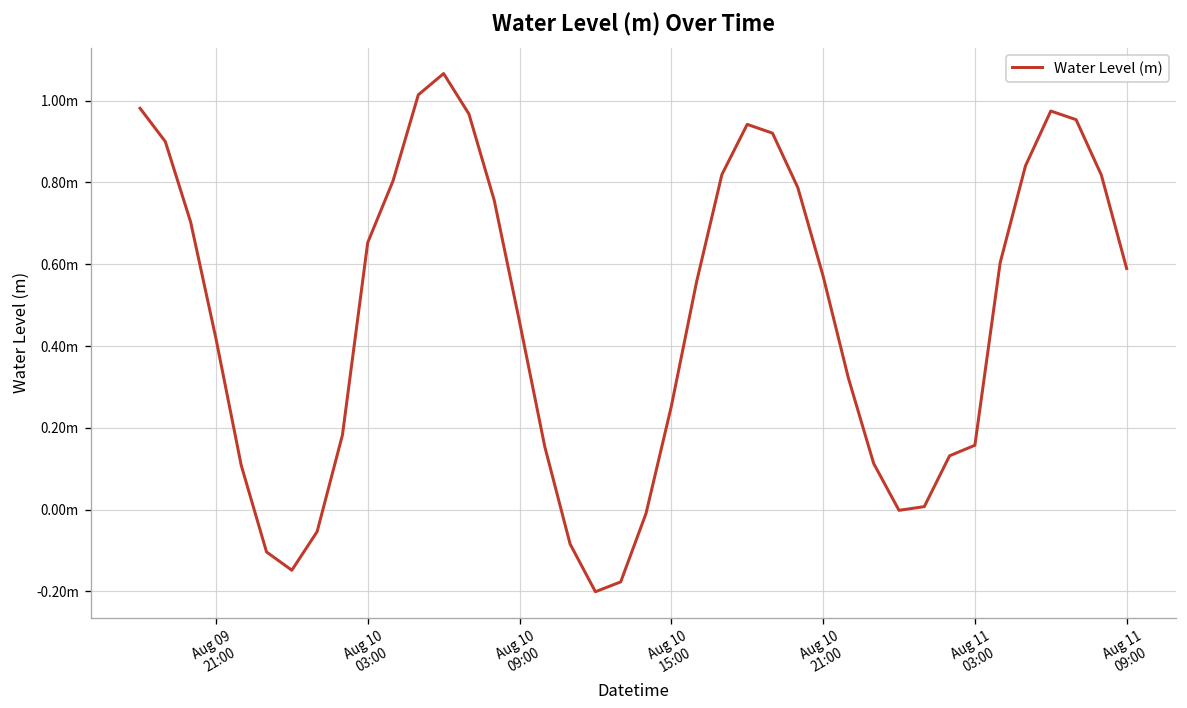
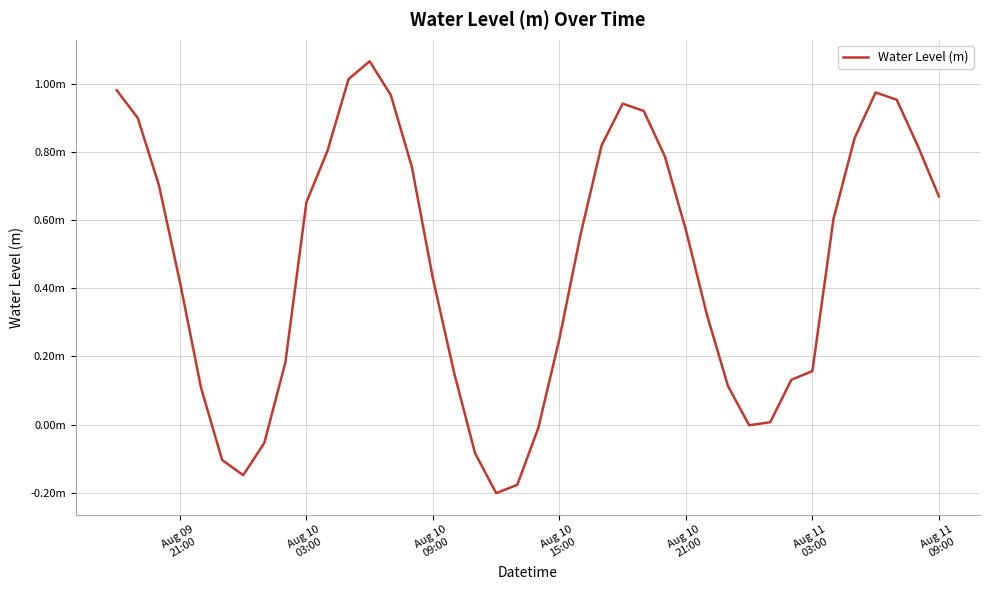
Aug 10 09:00: 0.46m -> 0.43m
Aug 11 09:00: 0.59m -> 0.67m
